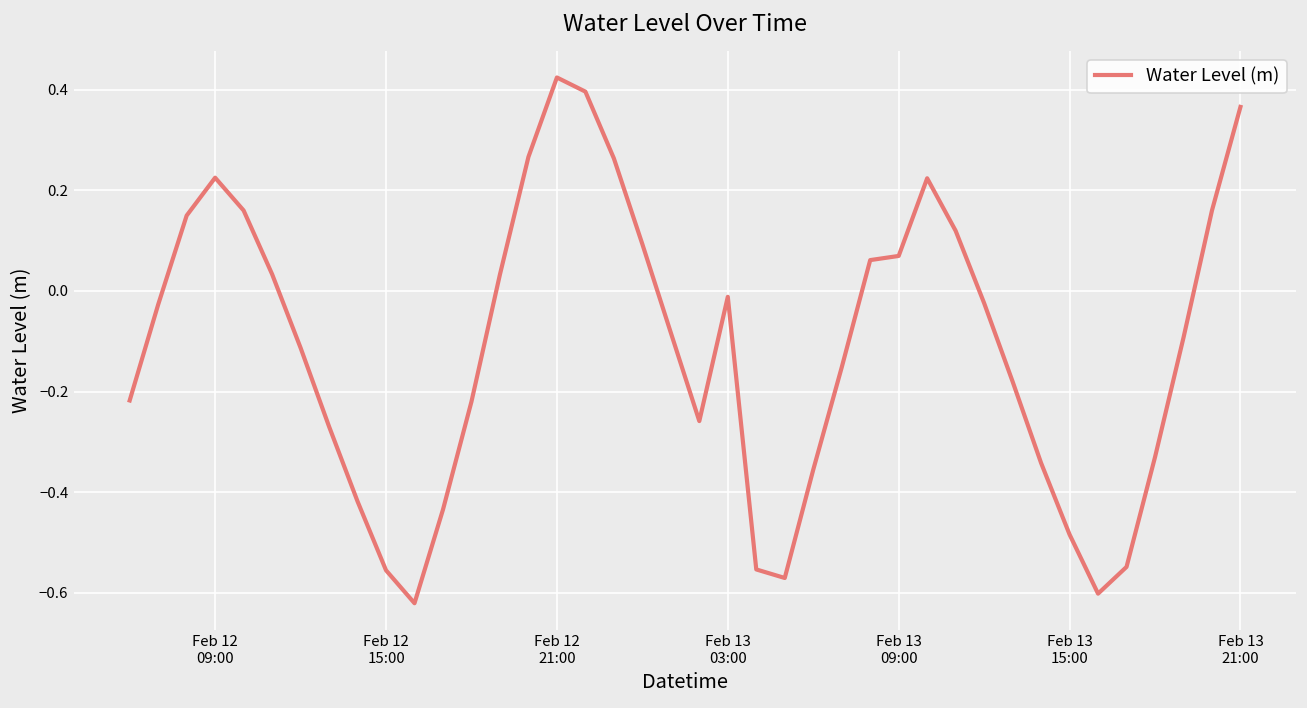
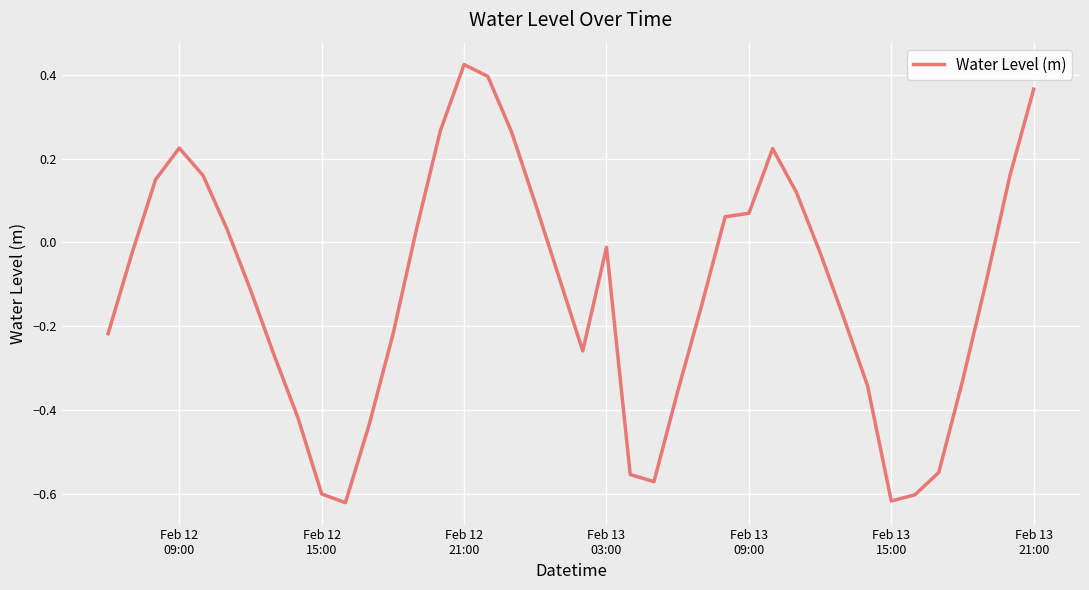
Feb 12 15:00: -0.56 -> -0.60
Feb 13 15:00: -0.48 -> -0.62
